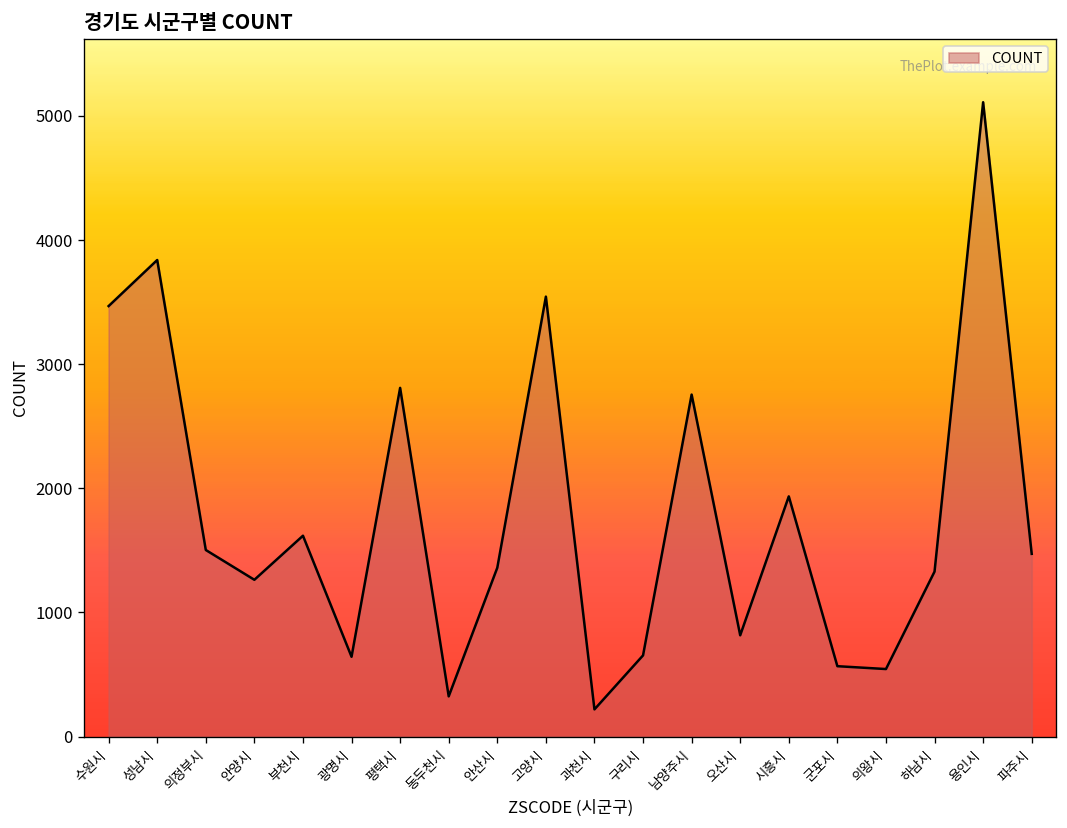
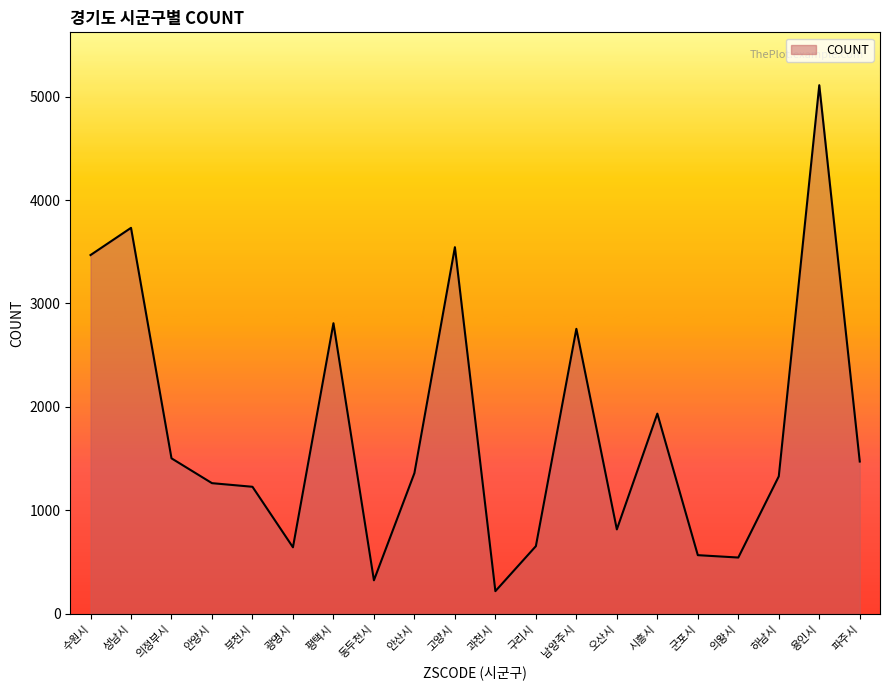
성남시: 3840 -> 3730
부천시: 1620 -> 1230
